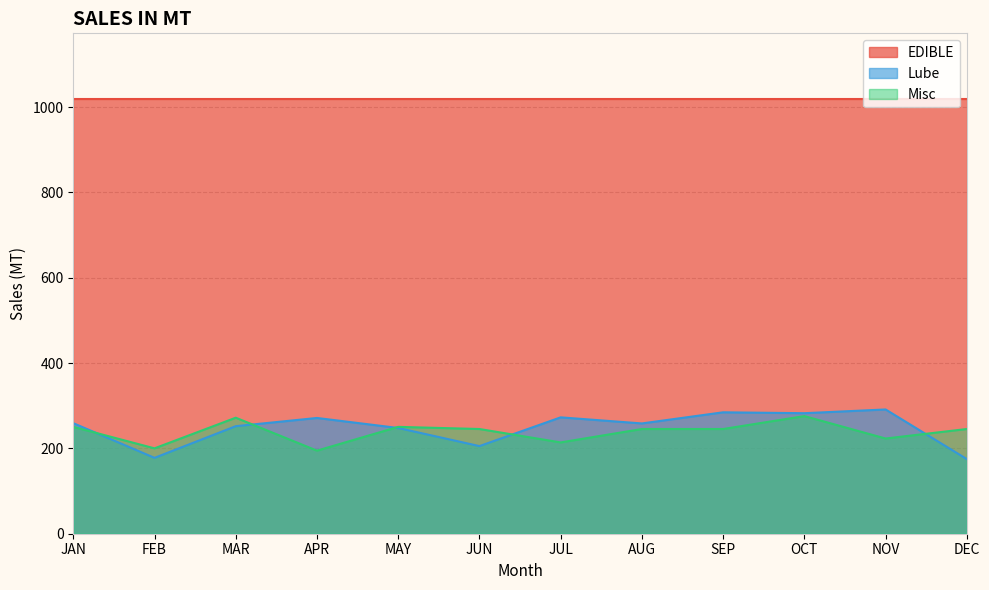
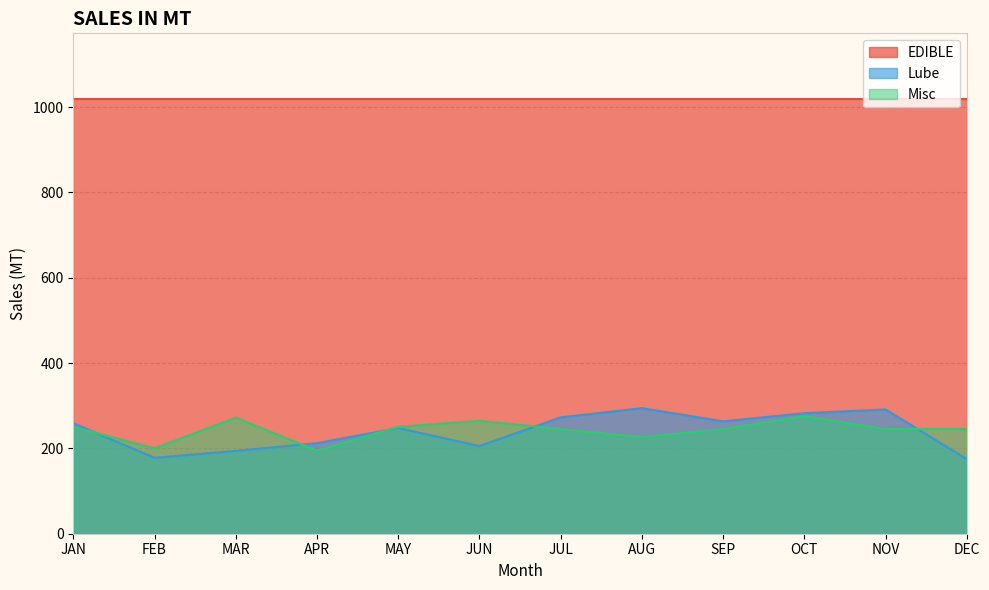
Lube, MAR: 250 -> 190
Lube, APR: 270 -> 210
Misc, JUN: 250 -> 260
Misc, JUL: 210 -> 250
Lube, AUG: 260 -> 290
Misc, AUG: 250 -> 230
Lube, SEP: 280 -> 260
Misc, NOV: 220 -> 250
